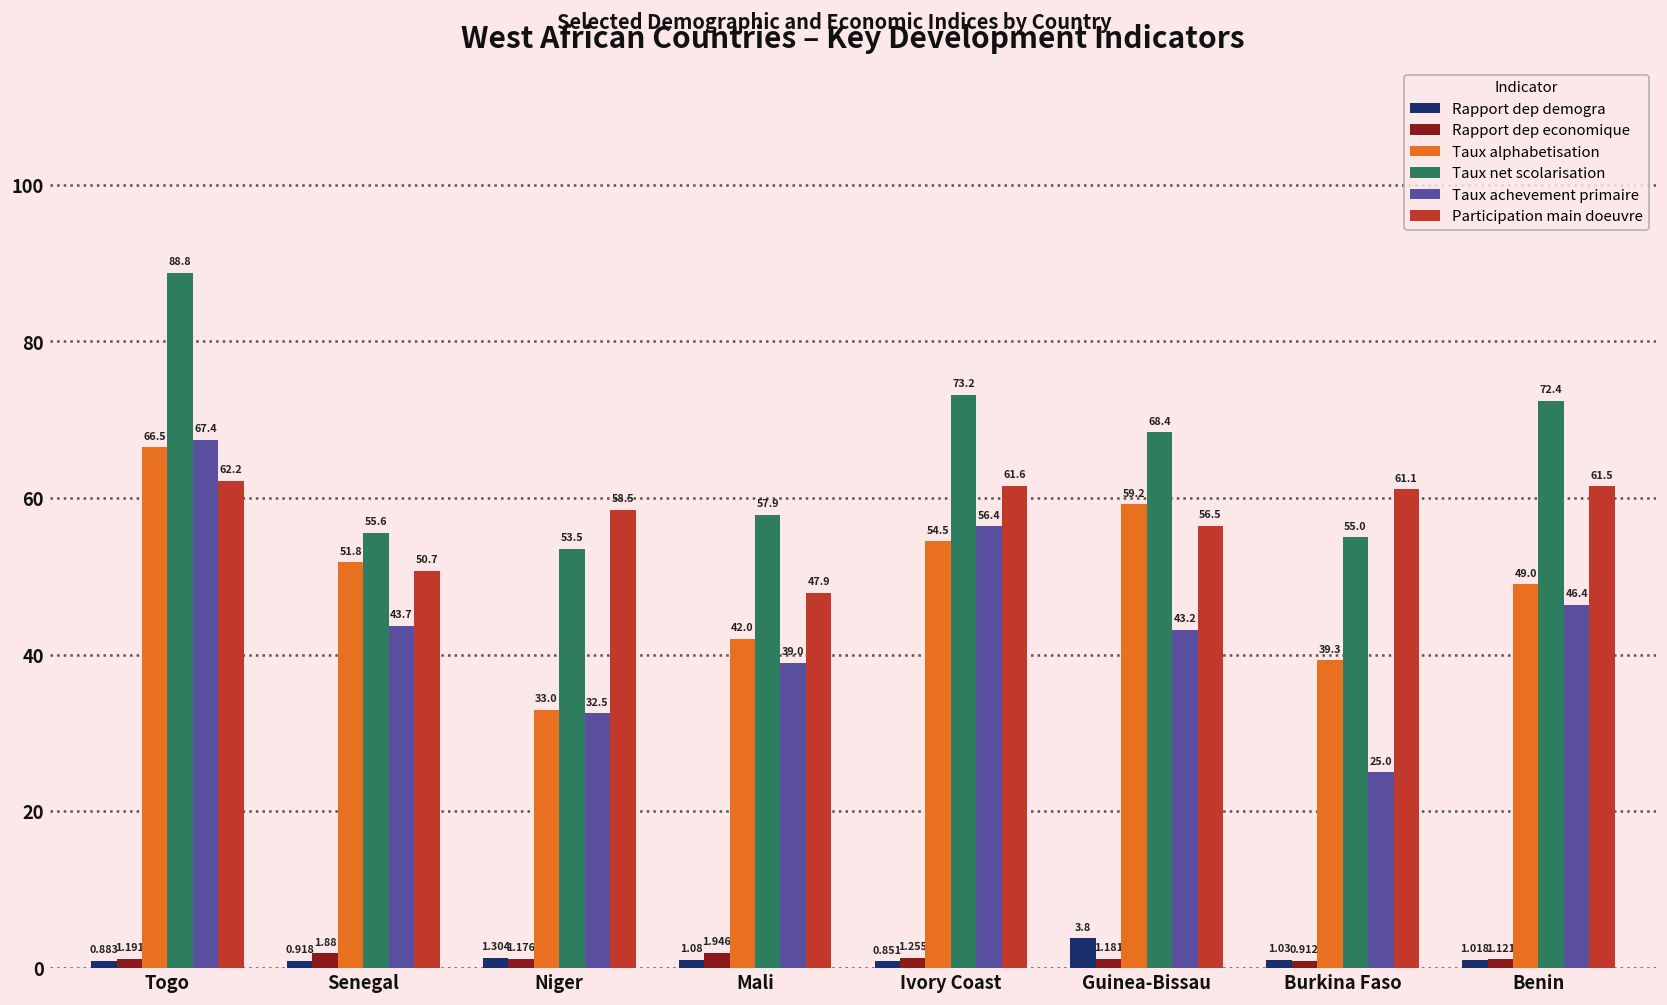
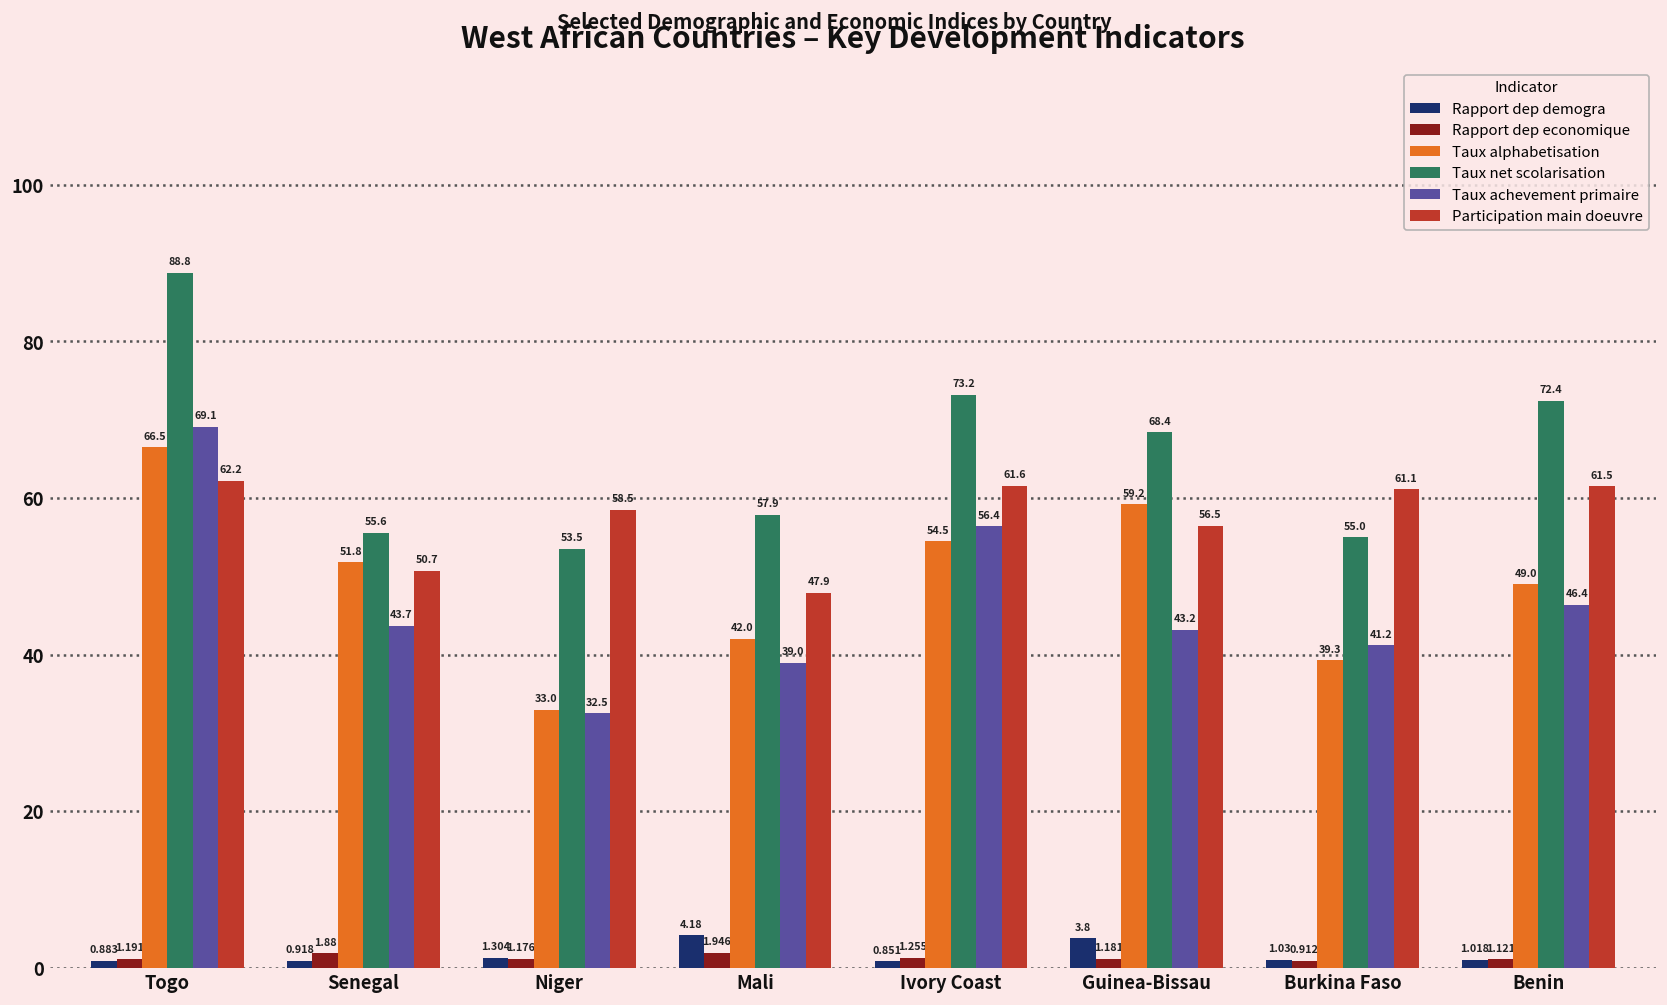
Taux achevement primaire, Togo: 67.4 -> 69.1
Rapport dep demogra, Mali: 1.08 -> 4.18
Taux achevement primaire, Burkina Faso: 25.0 -> 41.2
